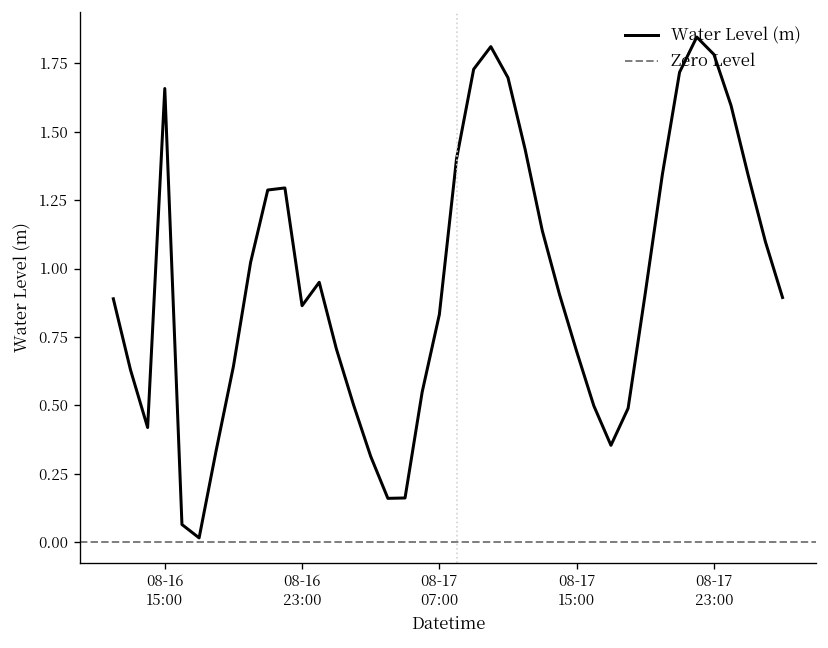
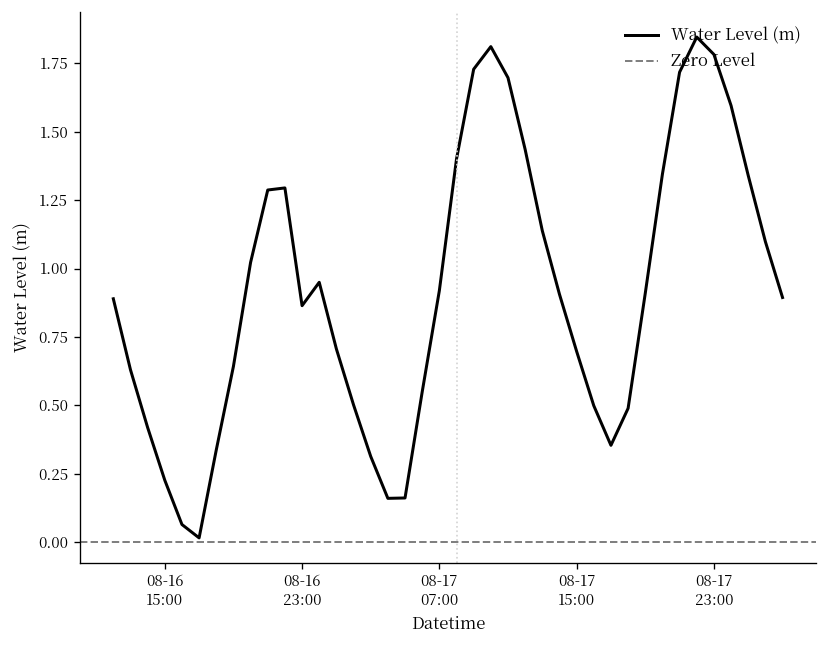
08-16 15:00: 1.66 -> 0.23
08-17 07:00: 0.83 -> 0.92
